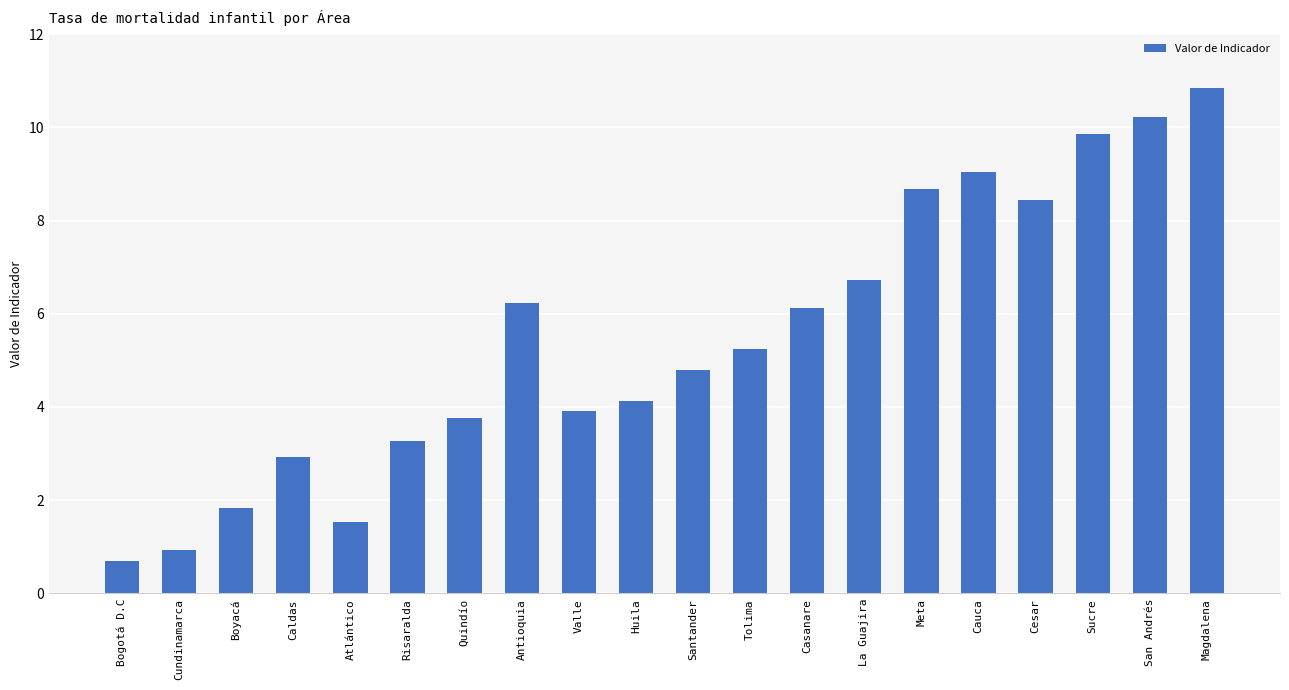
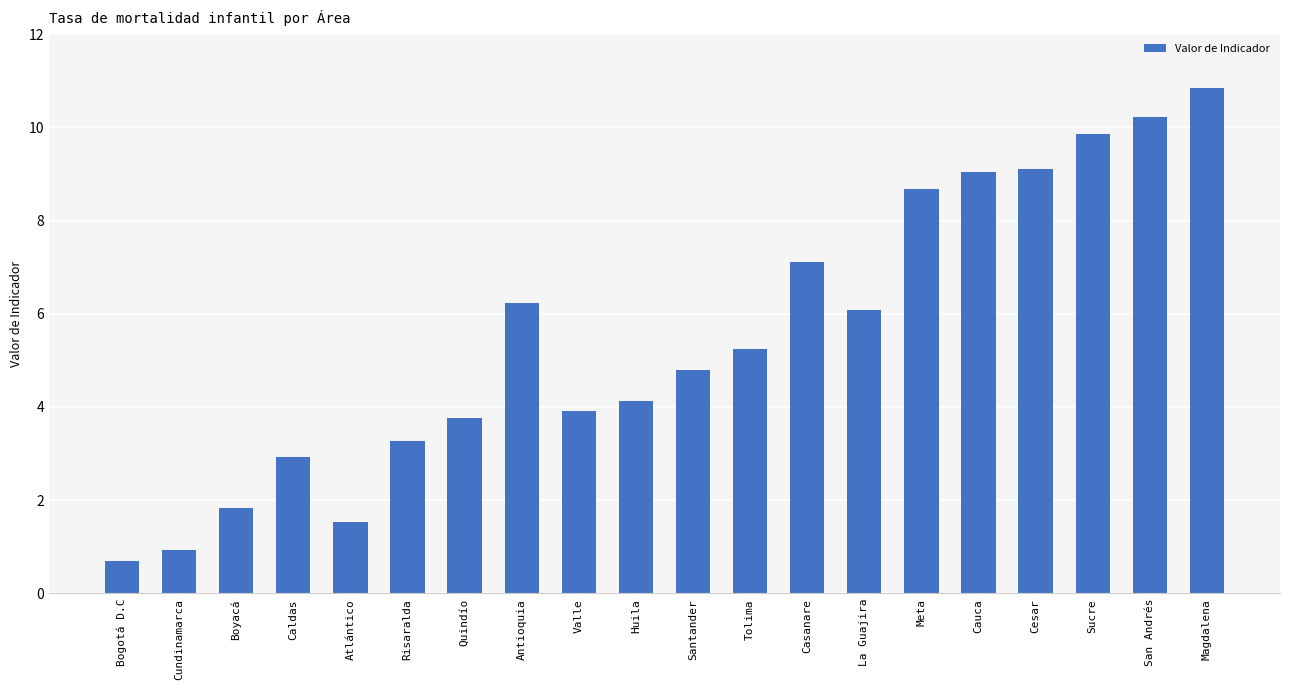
Casanare: 6.1 -> 7.1
La Guajira: 6.7 -> 6.1
Cesar: 8.4 -> 9.1
